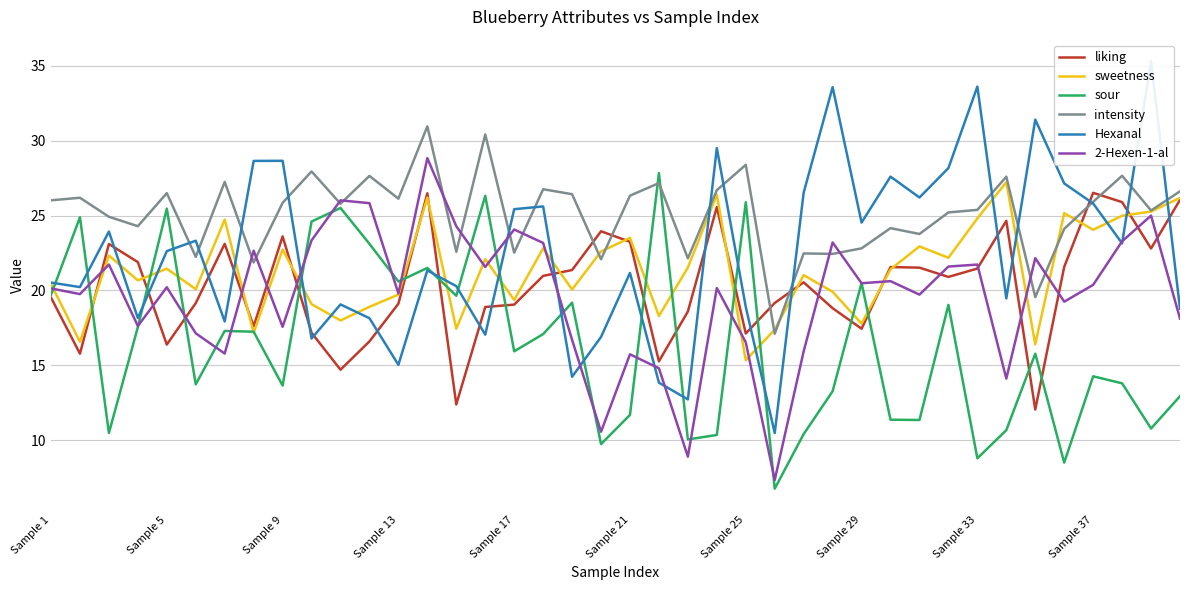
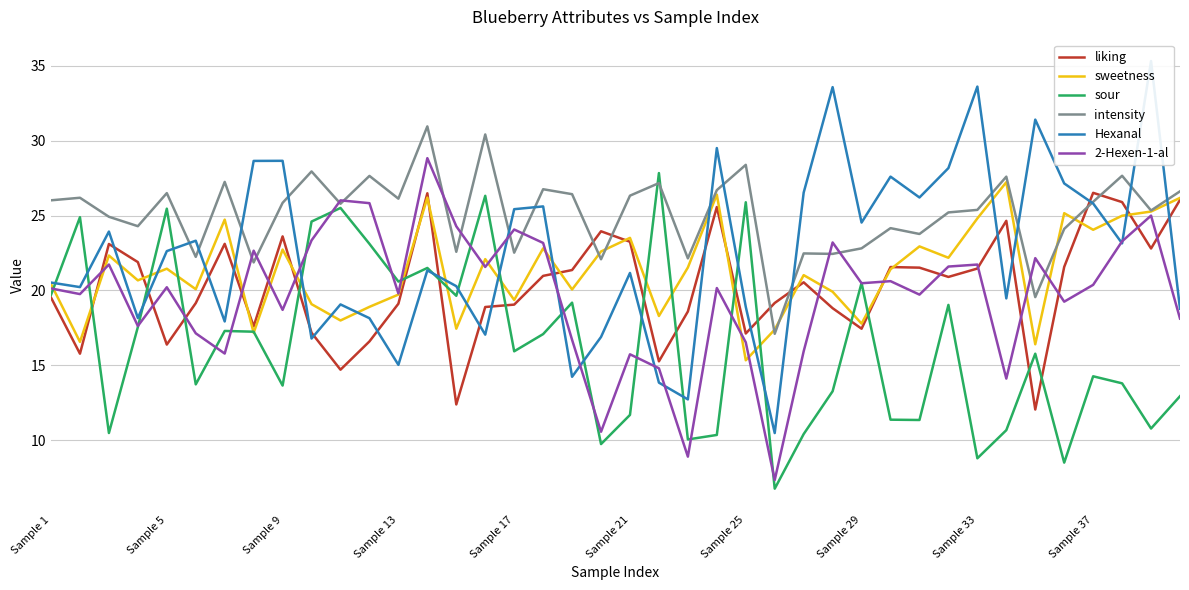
2-Hexen-1-al, Sample 9: 17.6 -> 18.7
